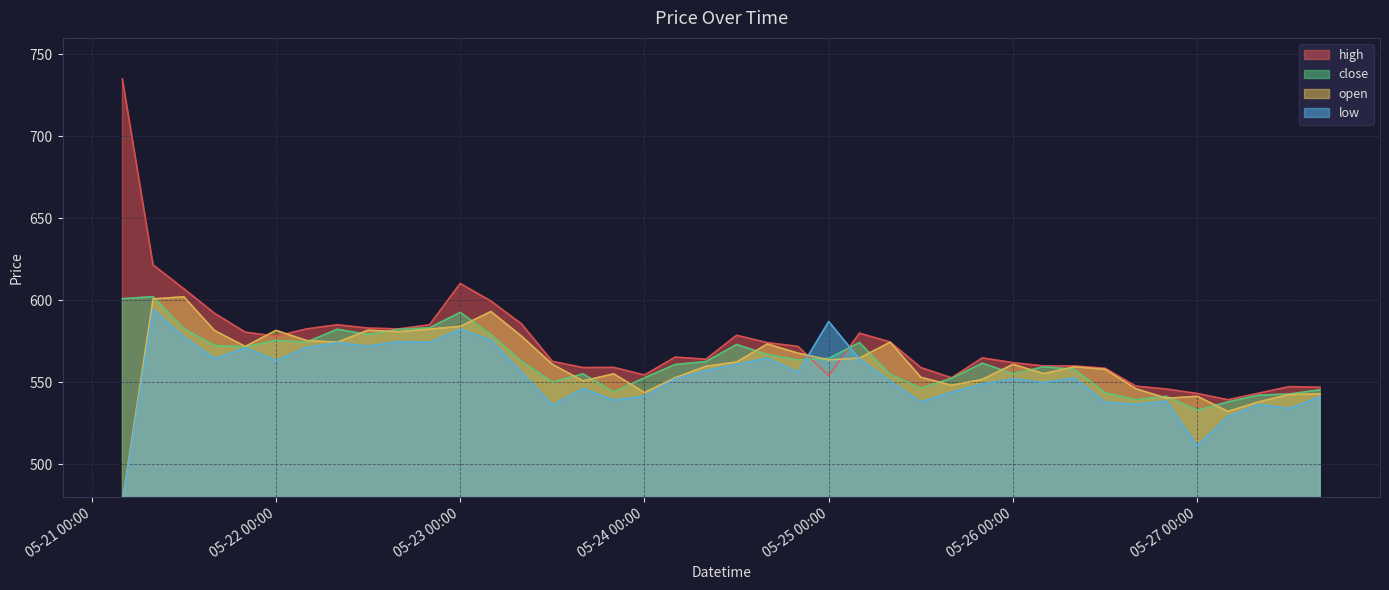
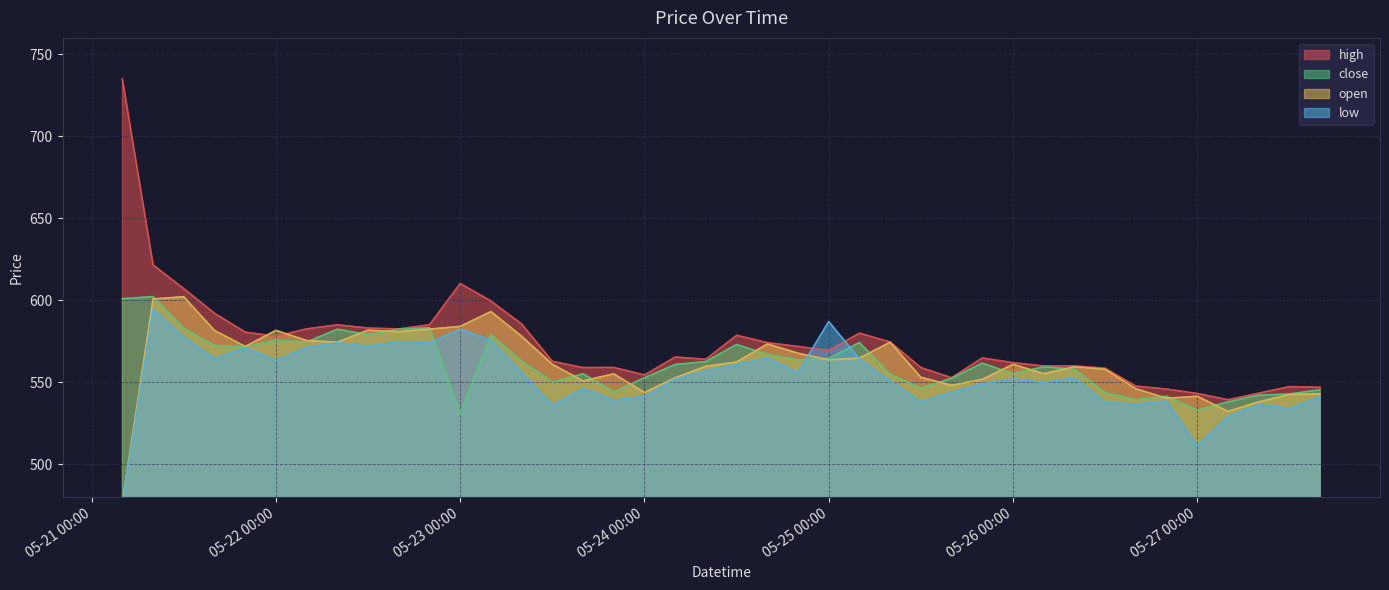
close, 05-23 00:00: 593 -> 531
high, 05-25 00:00: 554 -> 569
